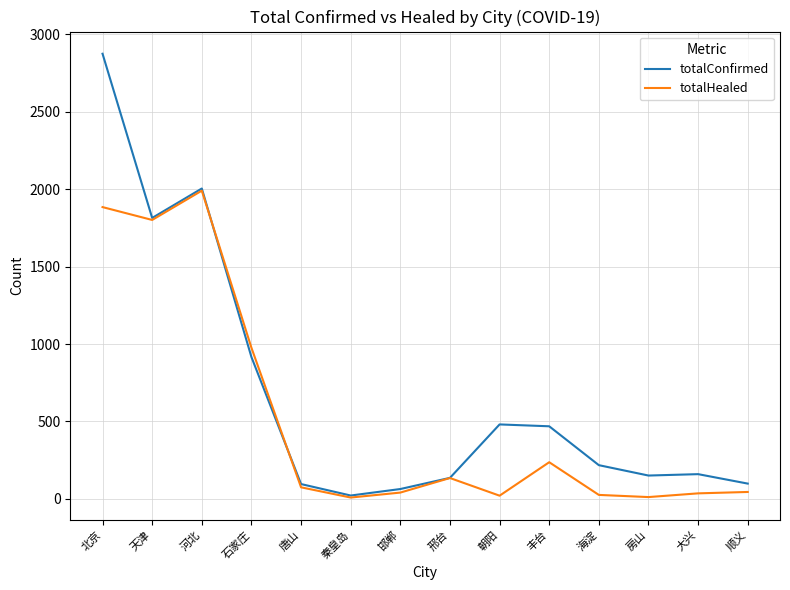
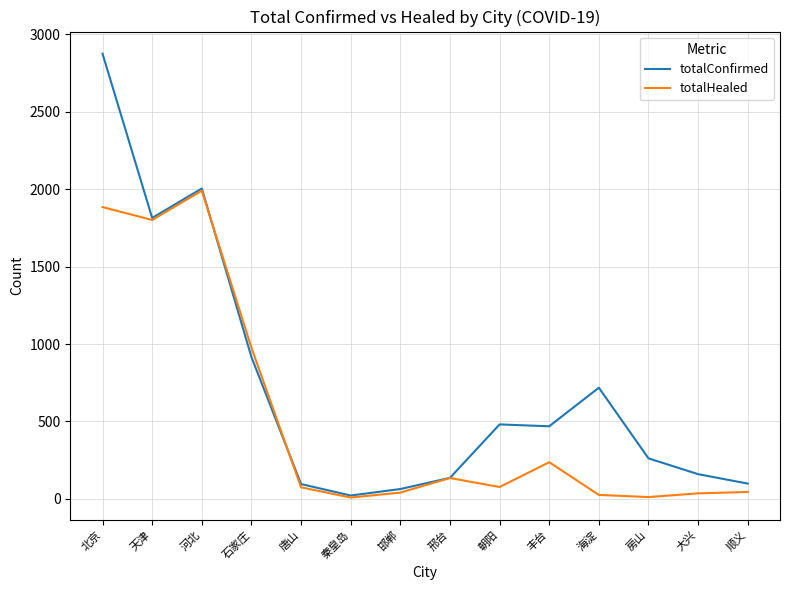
totalHealed, 朝阳: 20 -> 80
totalConfirmed, 海淀: 220 -> 720
totalConfirmed, 房山: 150 -> 260
